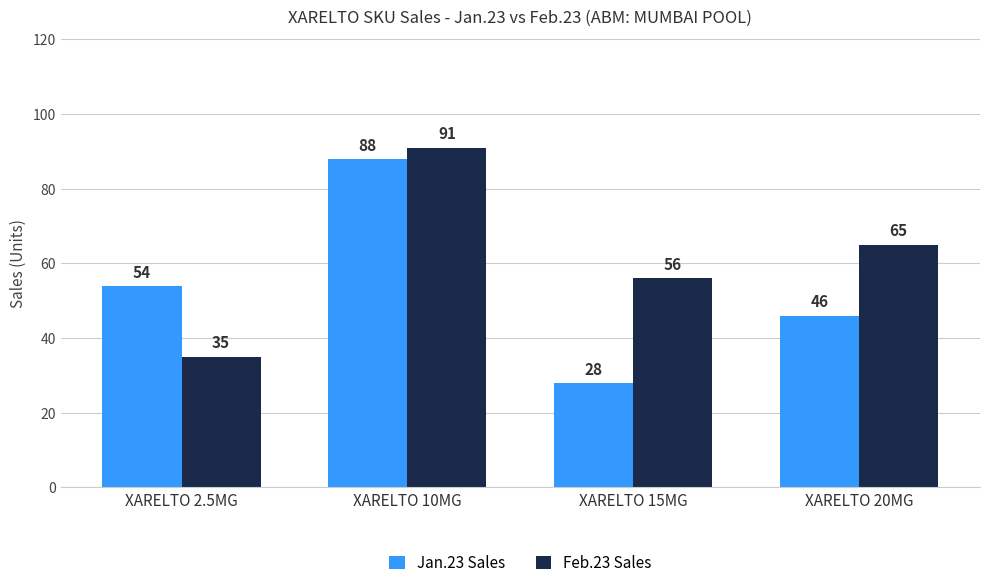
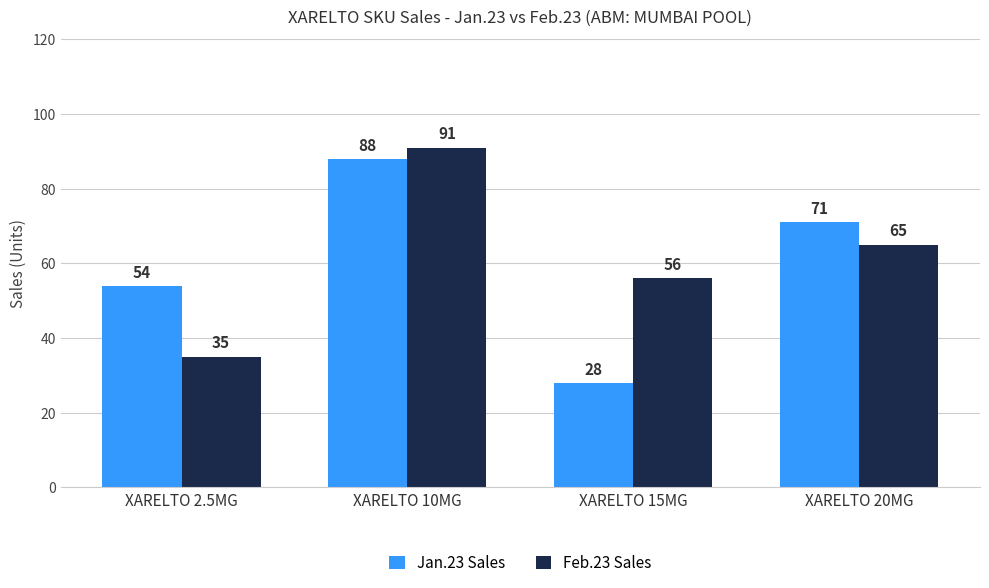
Jan.23 Sales, XARELTO 20MG: 46 -> 71
